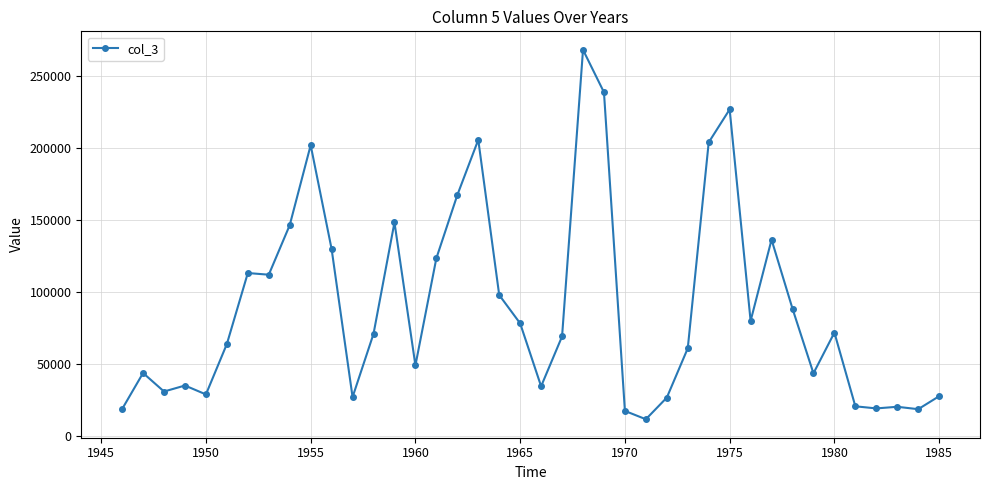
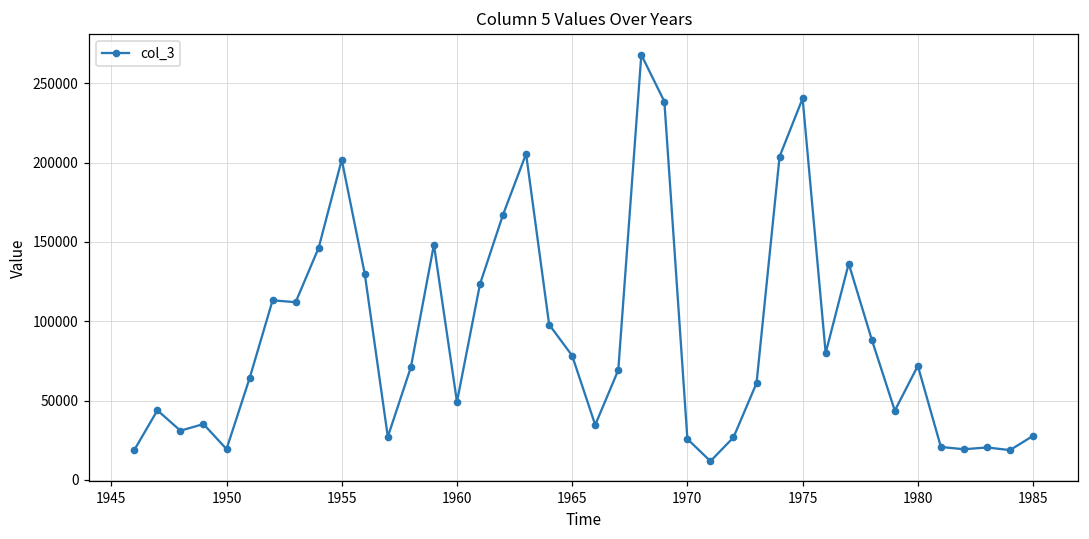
1950: 29000 -> 19000
1970: 18000 -> 26000
1975: 227000 -> 240000
